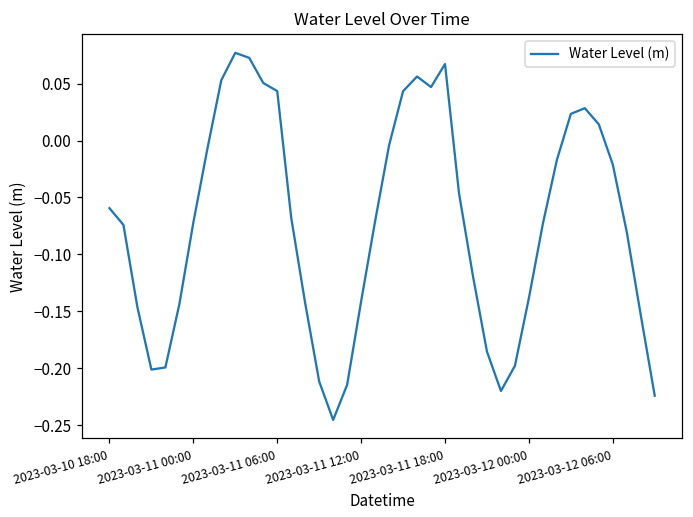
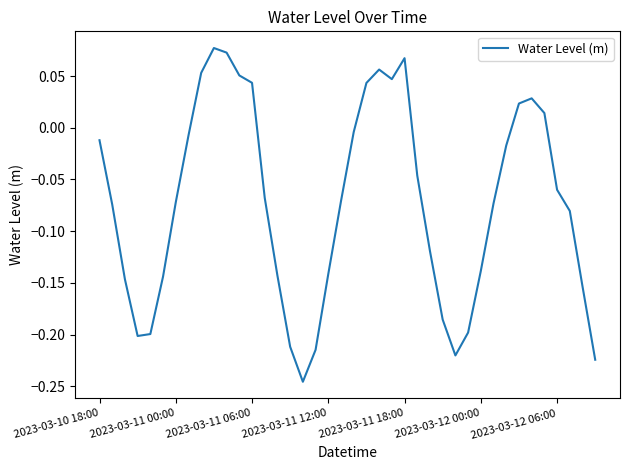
2023-03-10 18:00: -0.059 -> -0.012
2023-03-12 06:00: -0.021 -> -0.060
